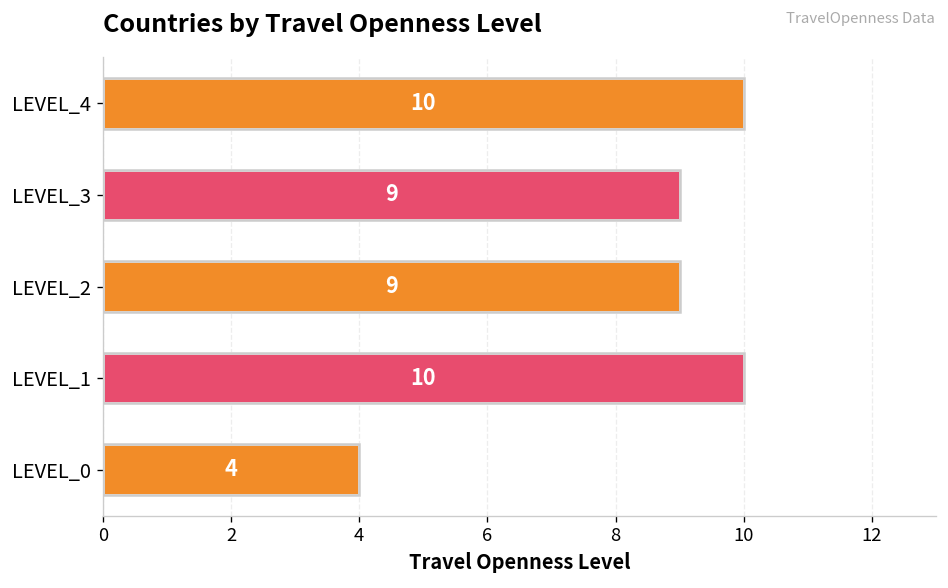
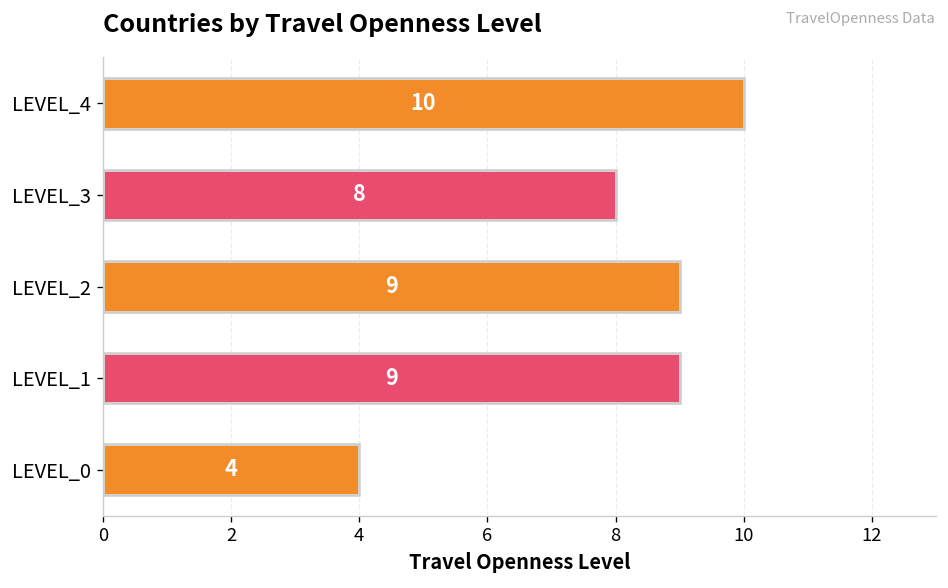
LEVEL_3: 9 -> 8
LEVEL_1: 10 -> 9
